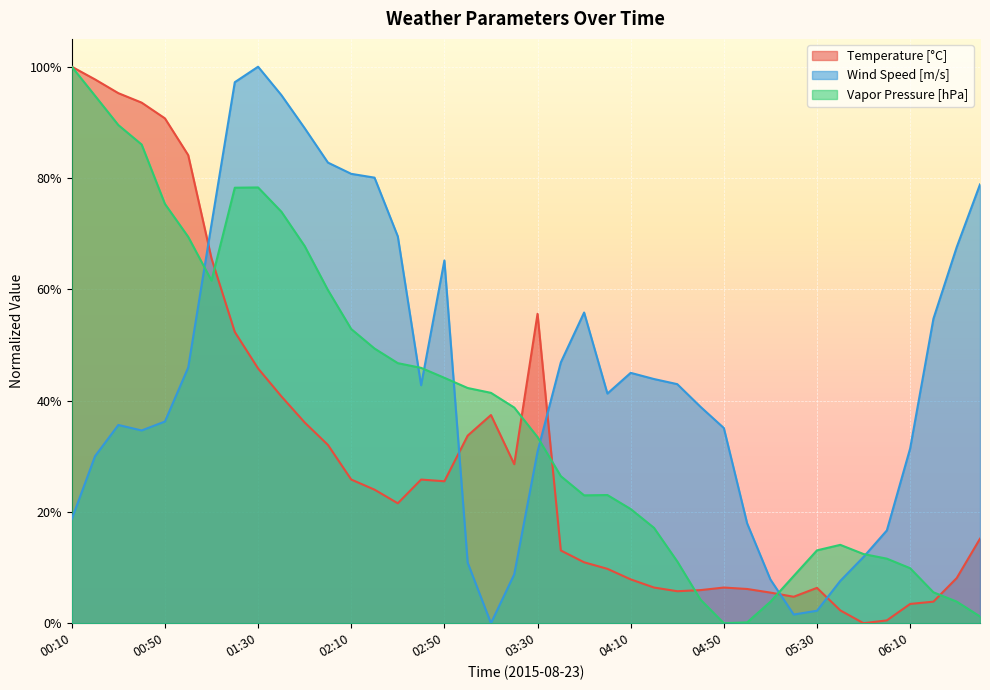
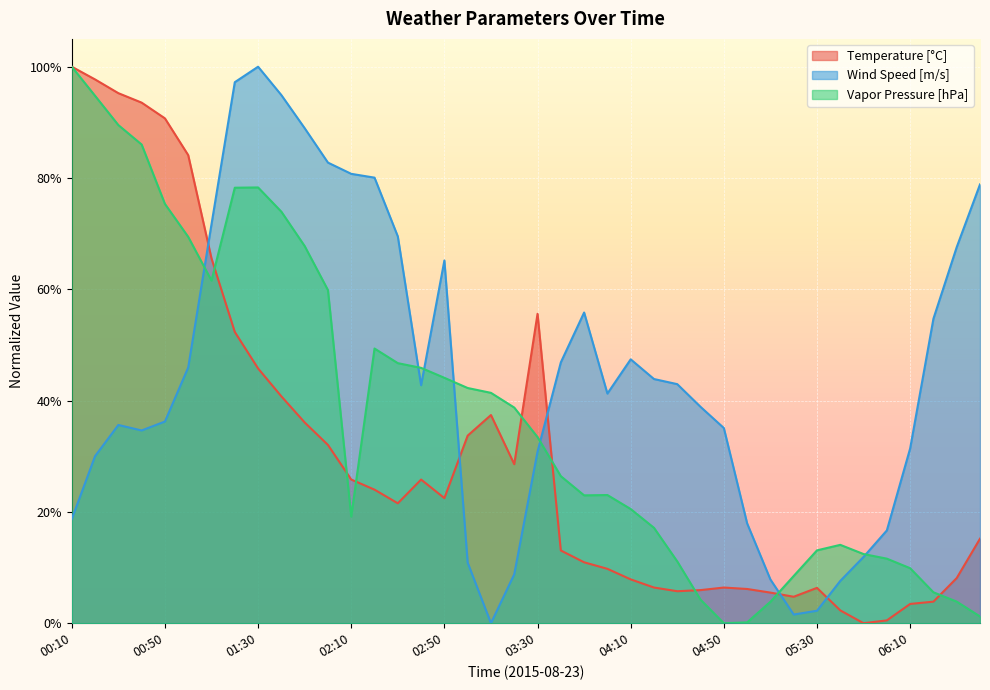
Vapor Pressure [hPa], 02:10: 53% -> 19%
Temperature [°C], 02:50: 26% -> 22%
Wind Speed [m/s], 04:10: 45% -> 47%
